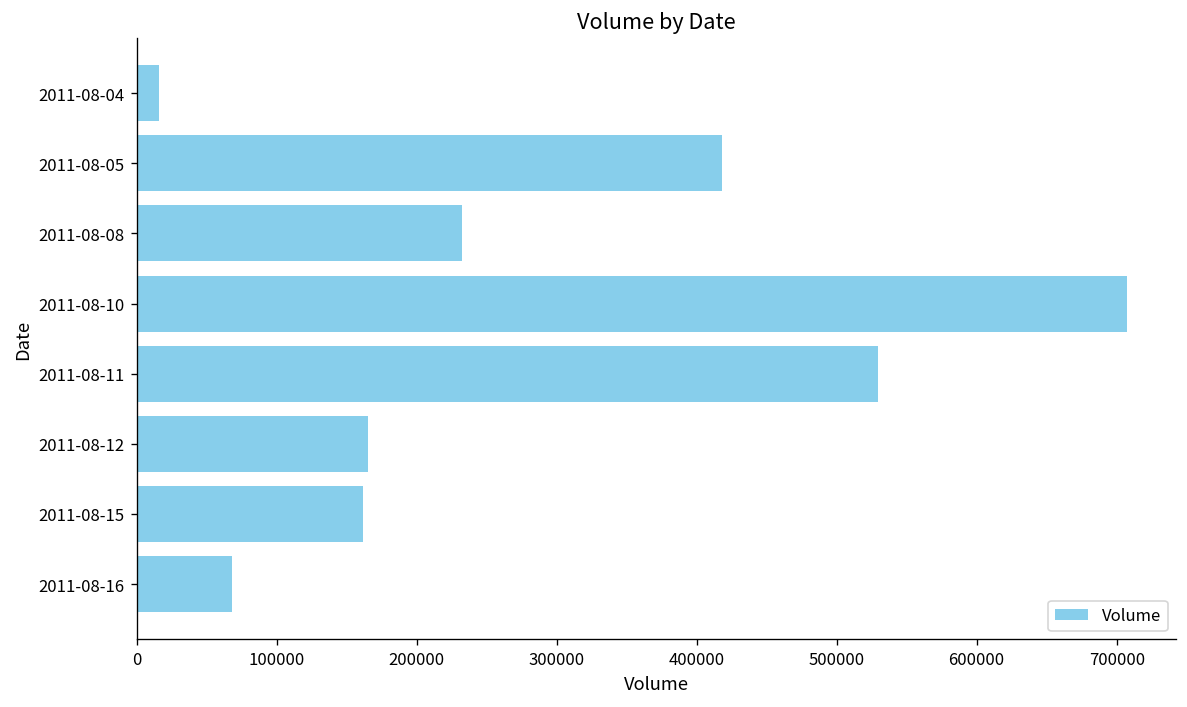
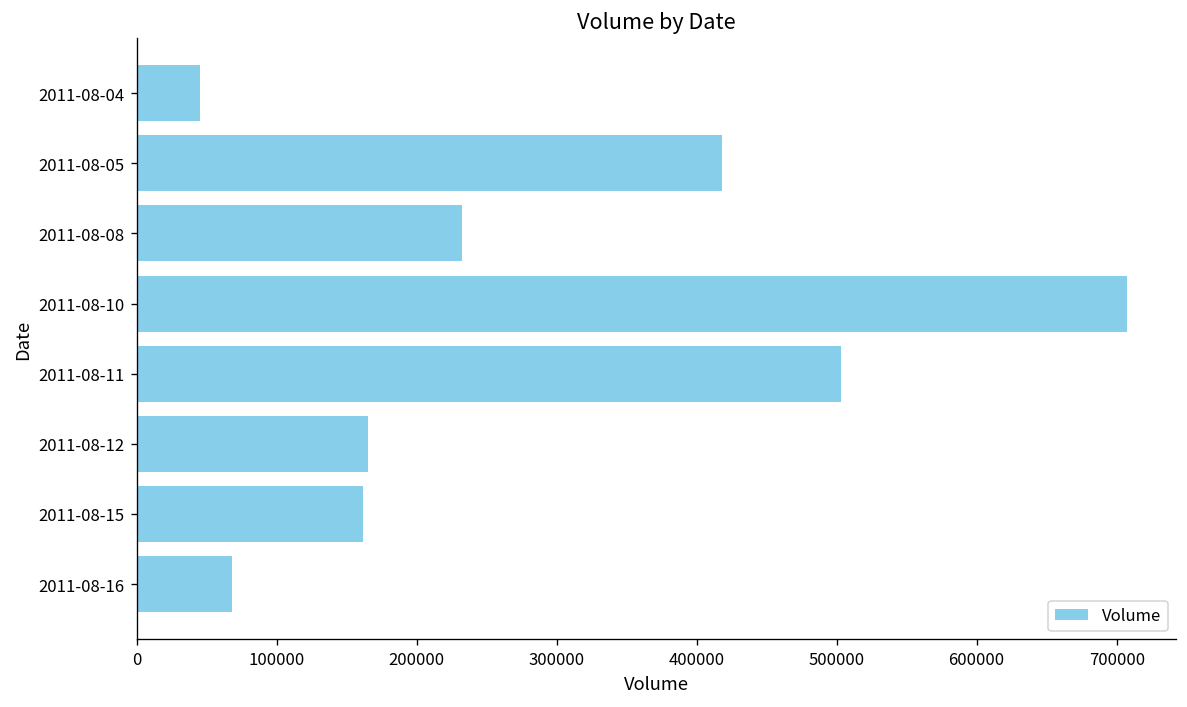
2011-08-04: 16000 -> 45000
2011-08-11: 529000 -> 503000
